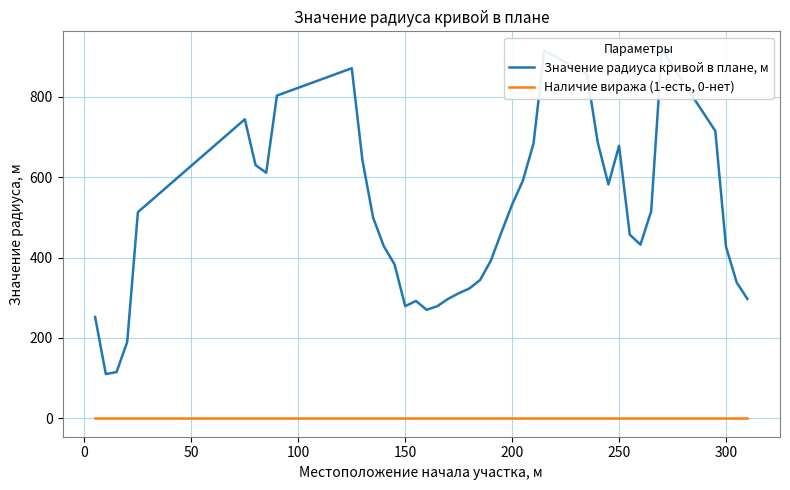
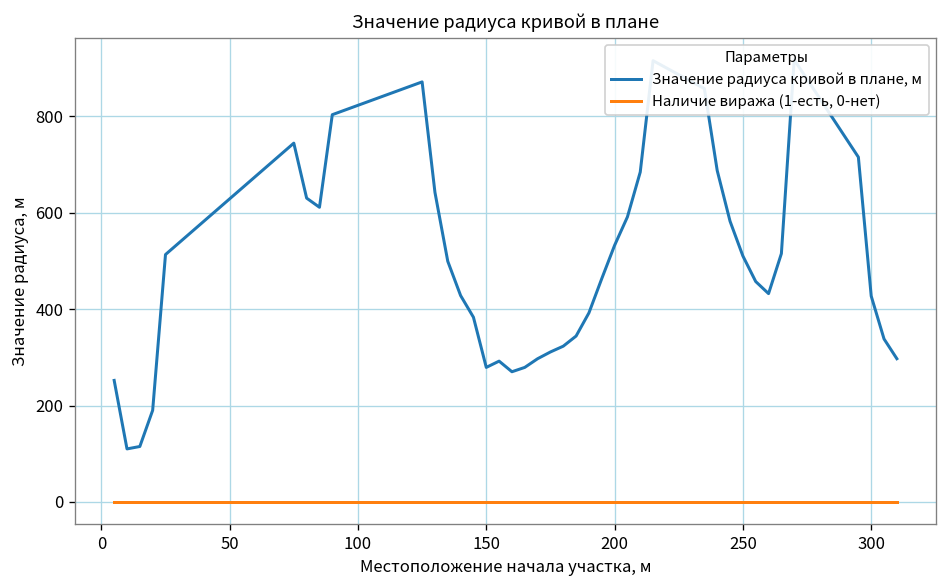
Значение радиуса кривой в плане, м, 250: 680 -> 510
